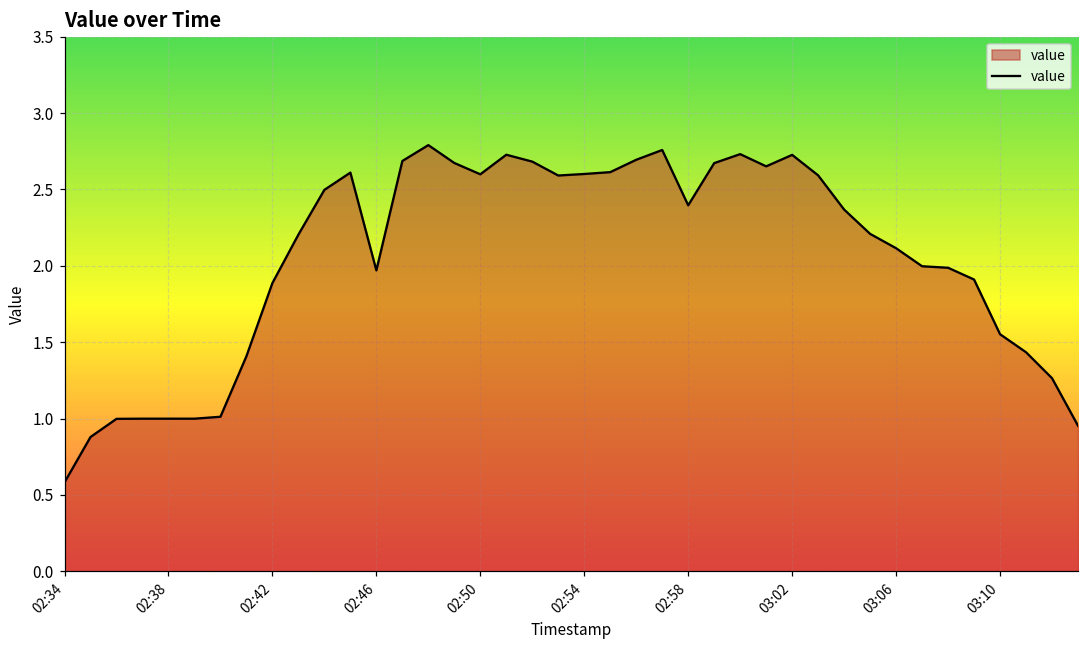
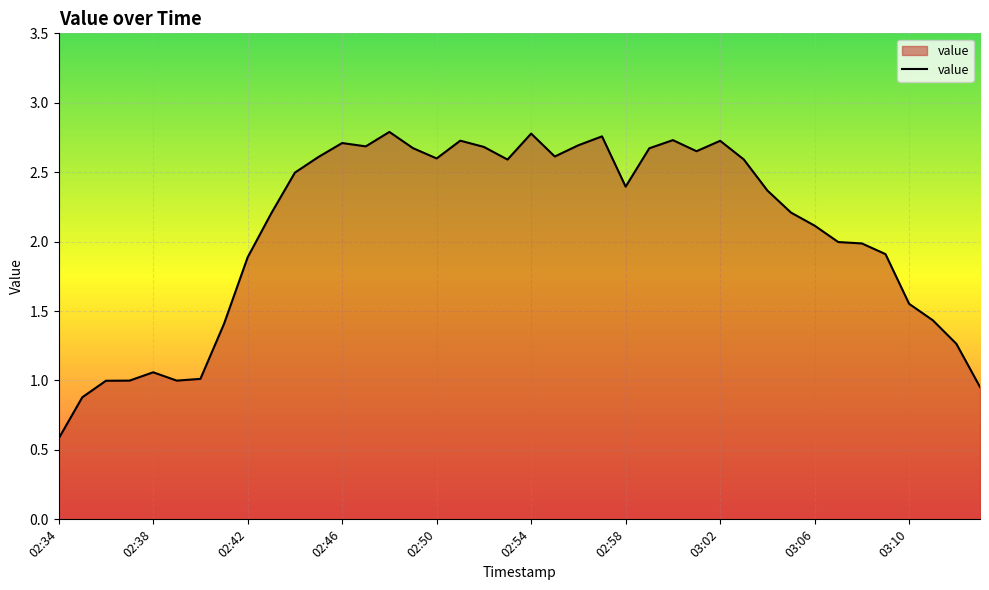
02:38: 1.00 -> 1.06
02:46: 1.97 -> 2.71
02:54: 2.60 -> 2.78
